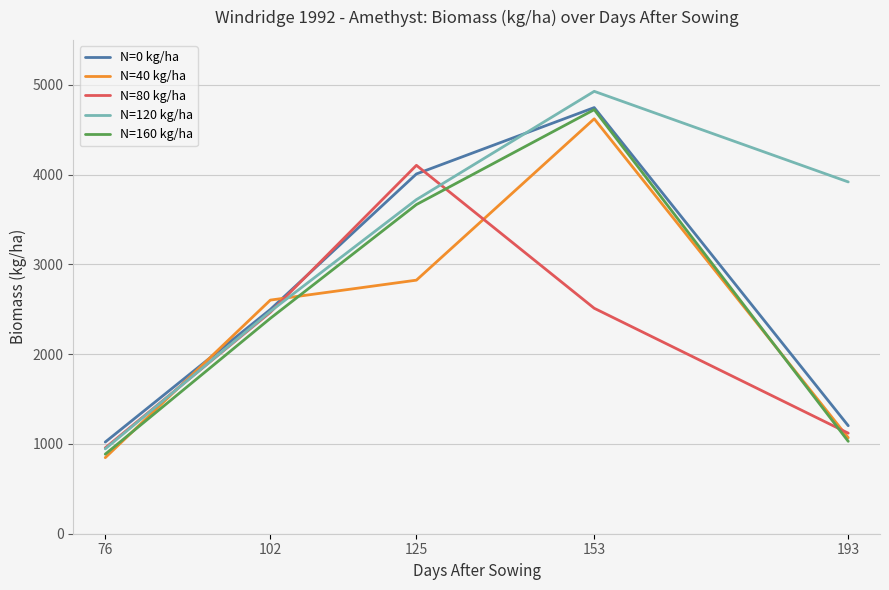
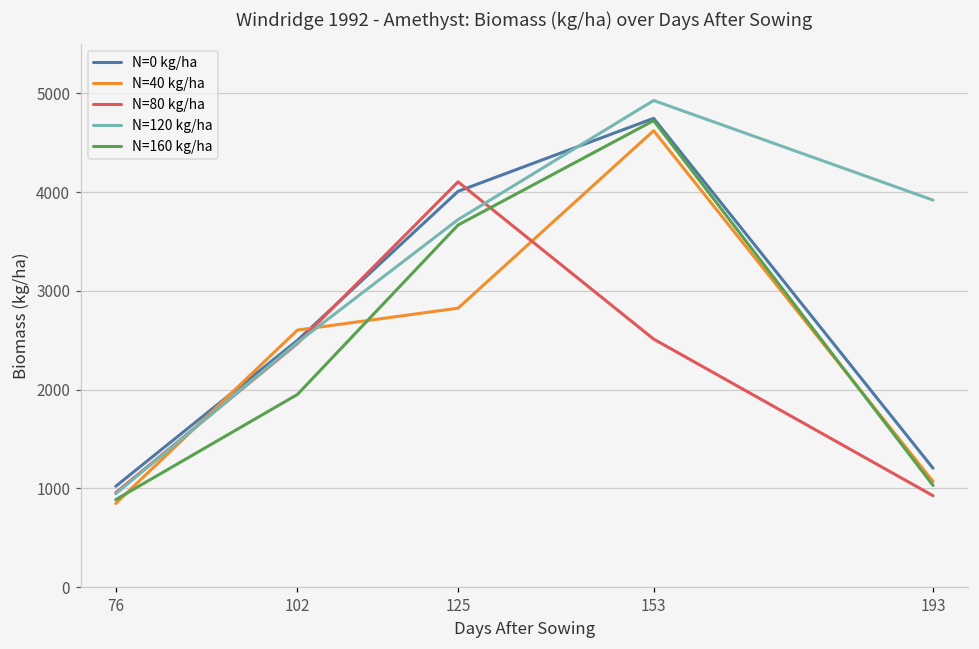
N=160 kg/ha, 102: 2400 -> 2000
N=80 kg/ha, 193: 1100 -> 900
